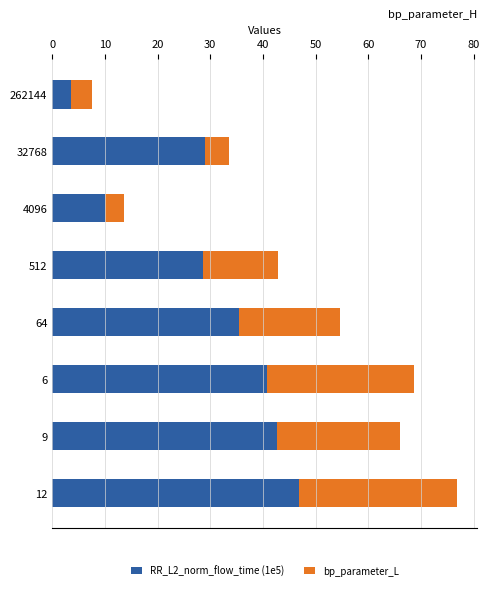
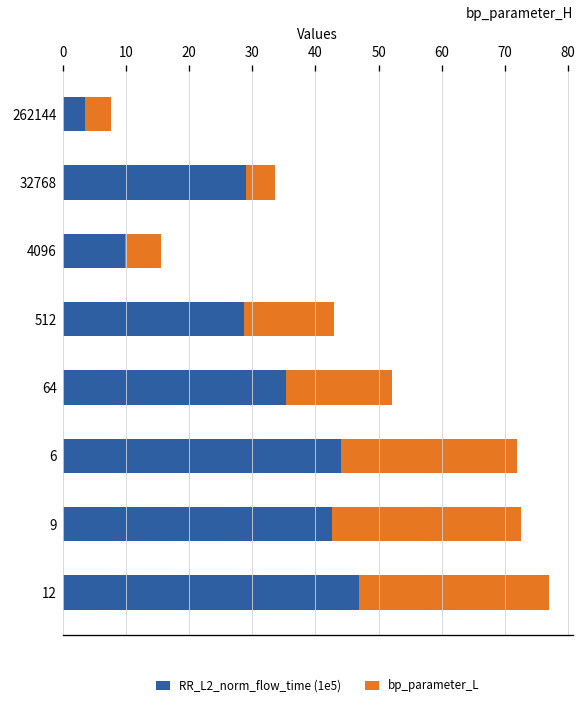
bp_parameter_L, 4096: 4 -> 6
bp_parameter_L, 64: 19 -> 17
RR_L2_norm_flow_time (1e5), 6: 41 -> 44
bp_parameter_L, 9: 24 -> 30
